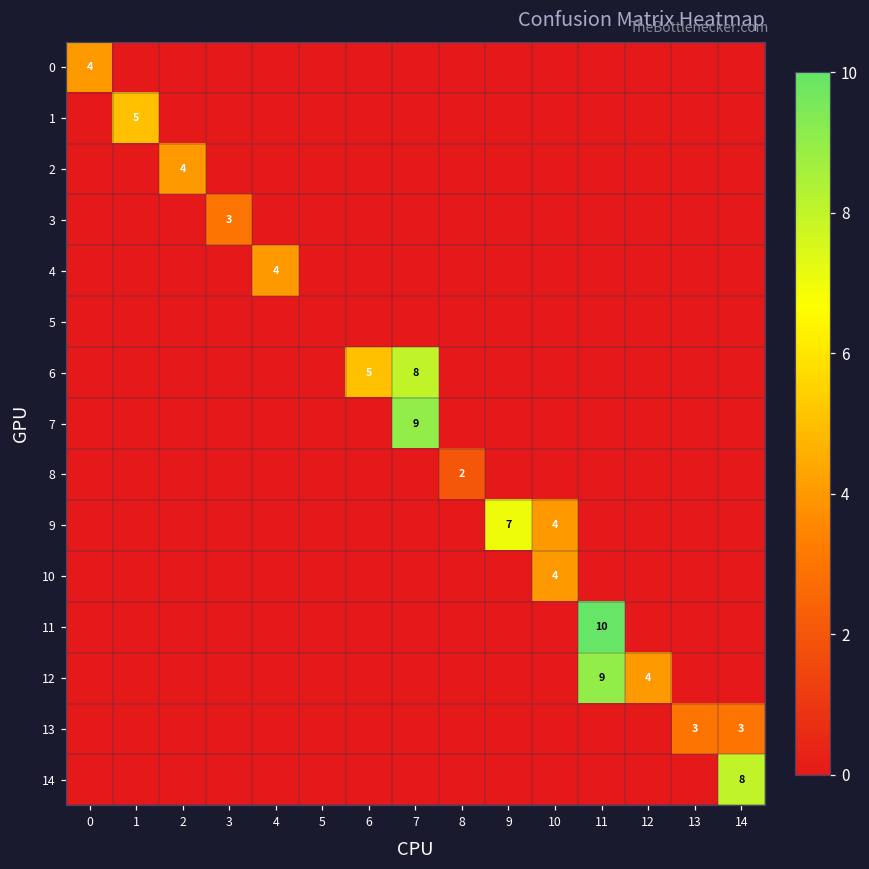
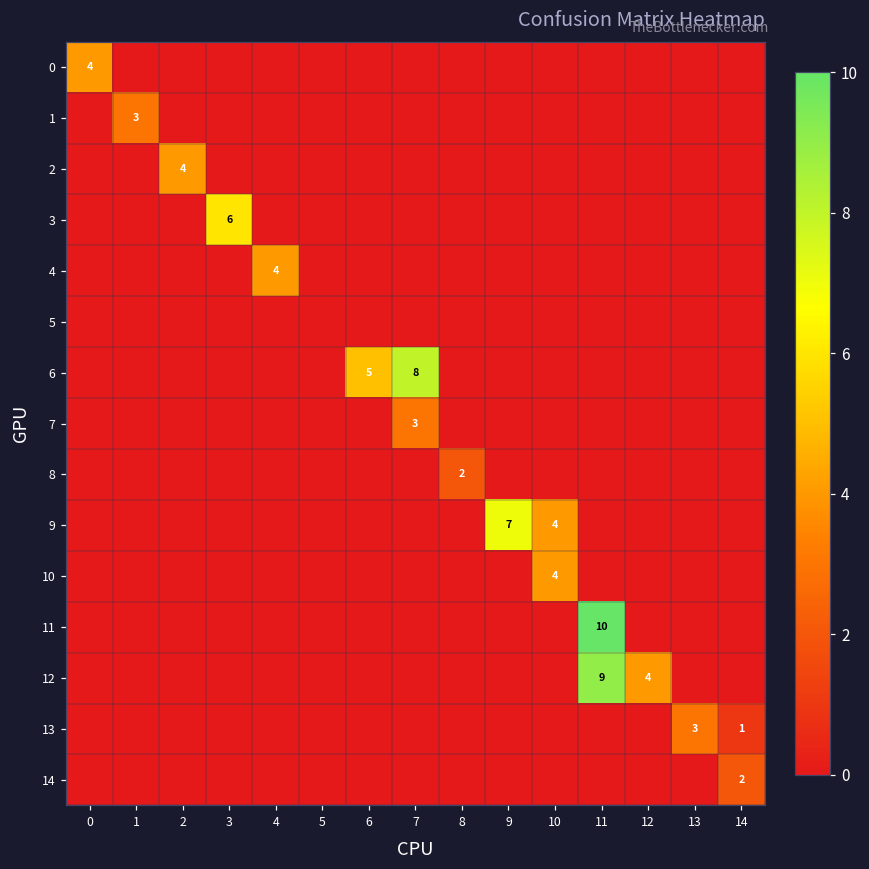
1, 1: 5 -> 3
3, 3: 3 -> 6
7, 7: 9 -> 3
13, 14: 3 -> 1
14, 14: 8 -> 2
